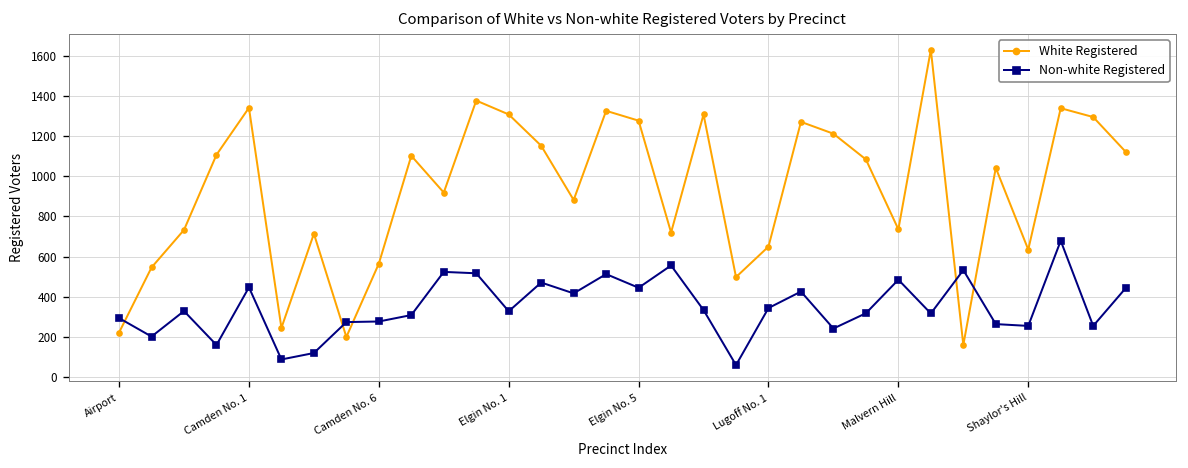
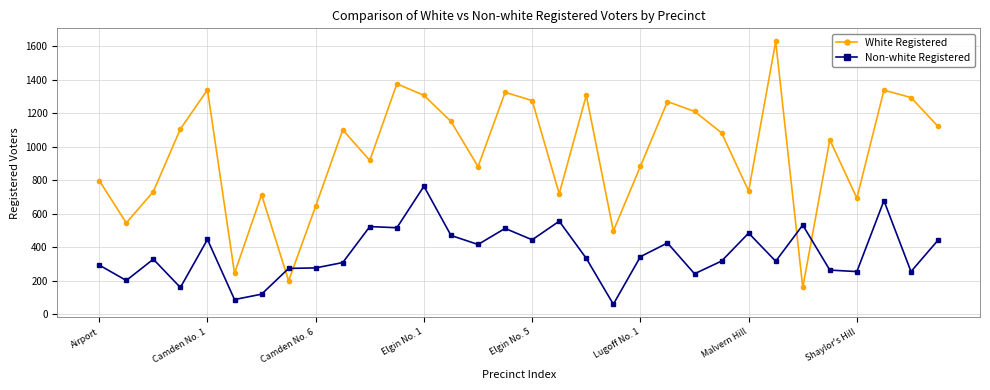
White Registered, Airport: 220 -> 800
White Registered, Camden No. 6: 570 -> 650
Non-white Registered, Elgin No. 1: 330 -> 770
White Registered, Lugoff No. 1: 650 -> 880
White Registered, Shaylor's Hill: 640 -> 690
